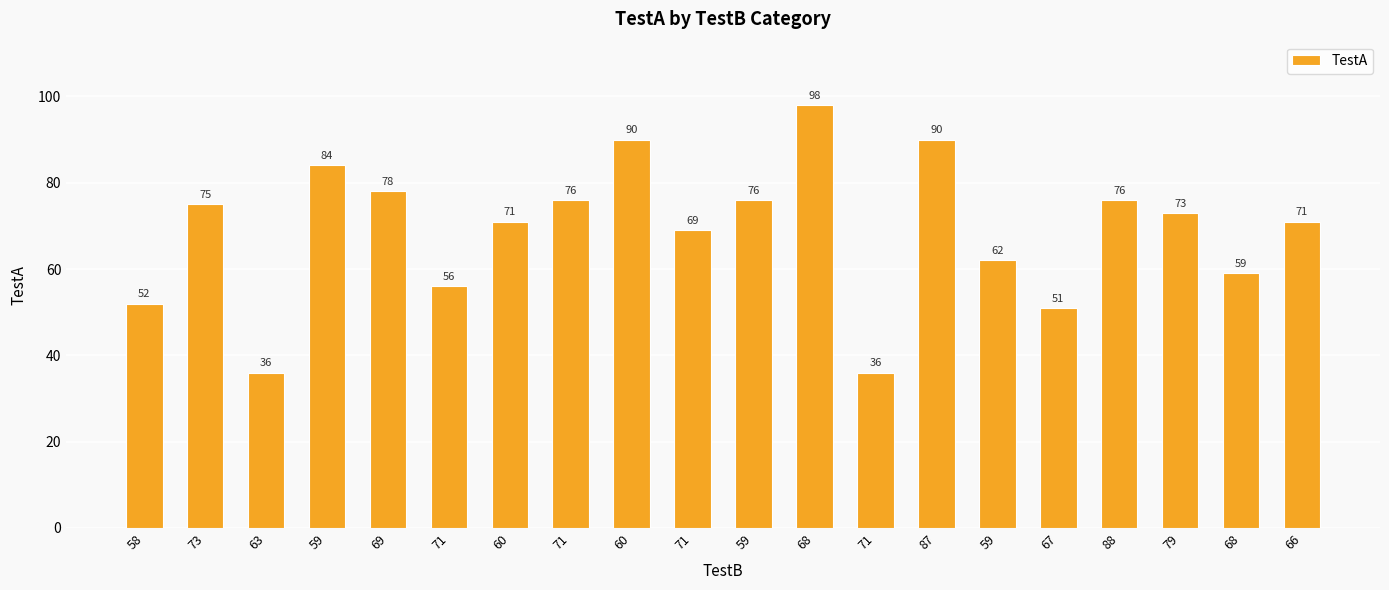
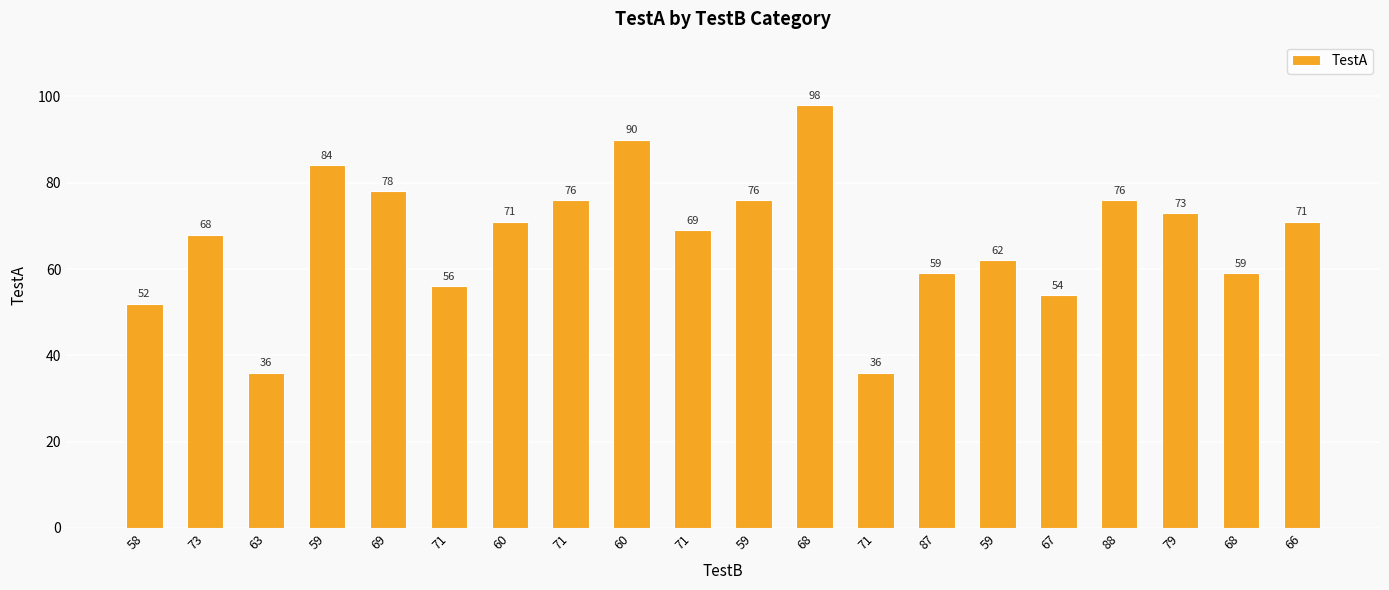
73: 75 -> 68
87: 90 -> 59
67: 51 -> 54
